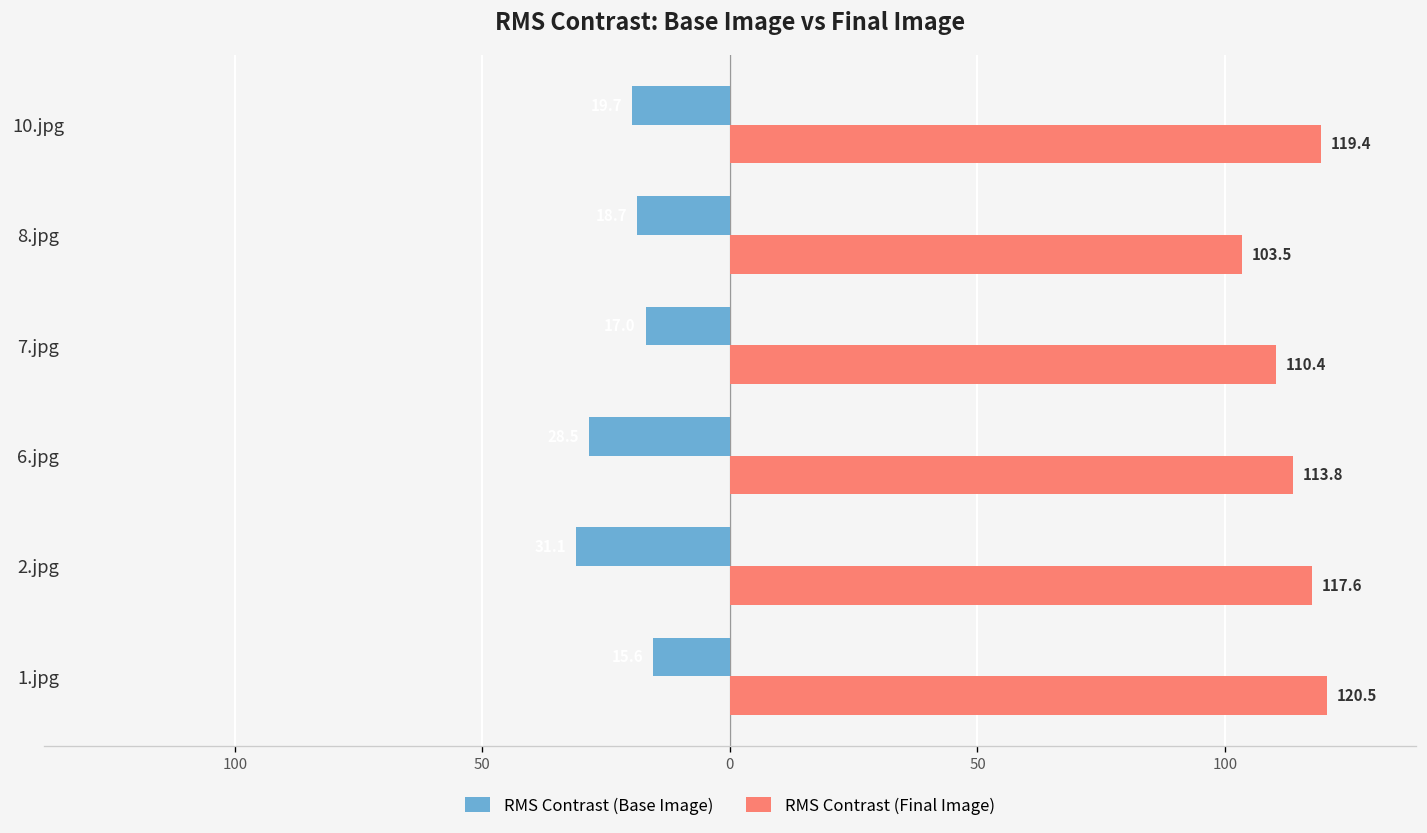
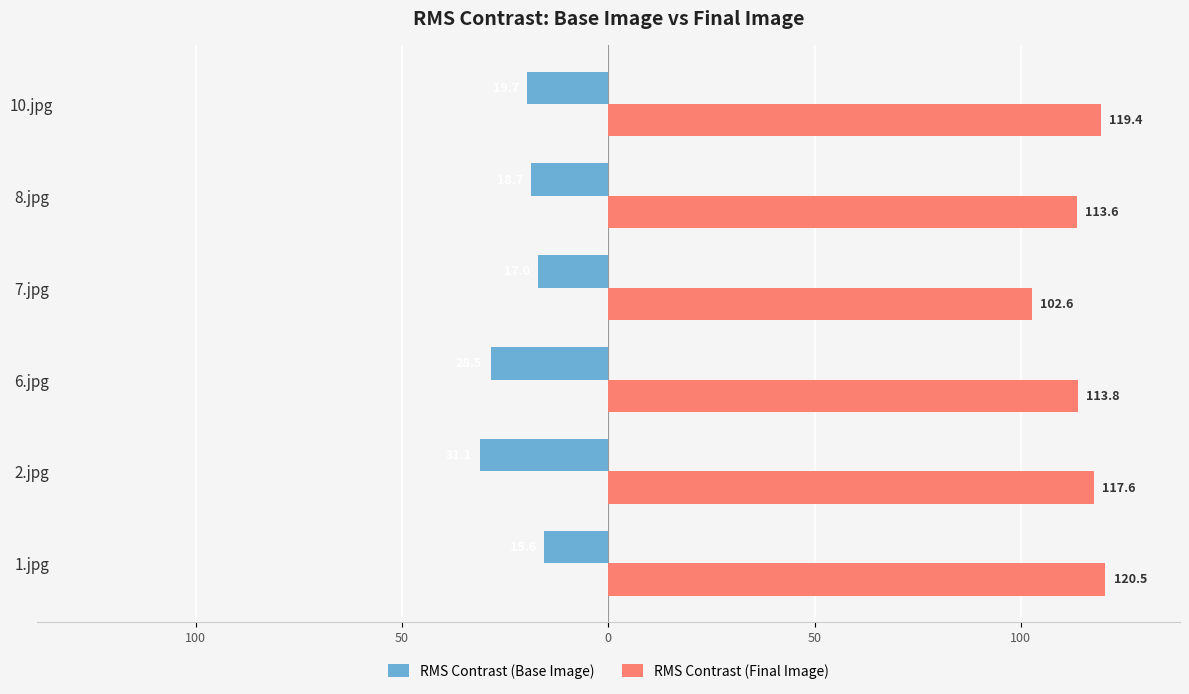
RMS Contrast (Final Image), 8.jpg: 103.5 -> 113.6
RMS Contrast (Final Image), 7.jpg: 110.4 -> 102.6
